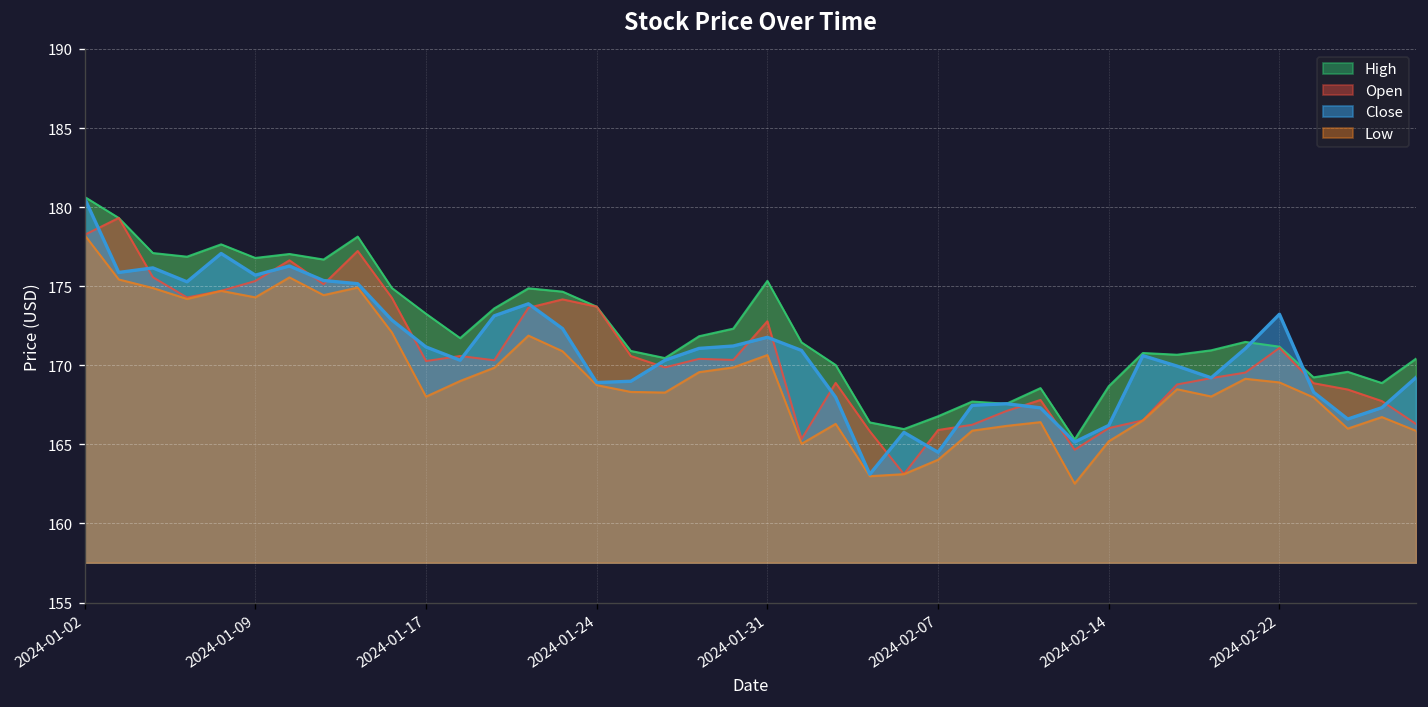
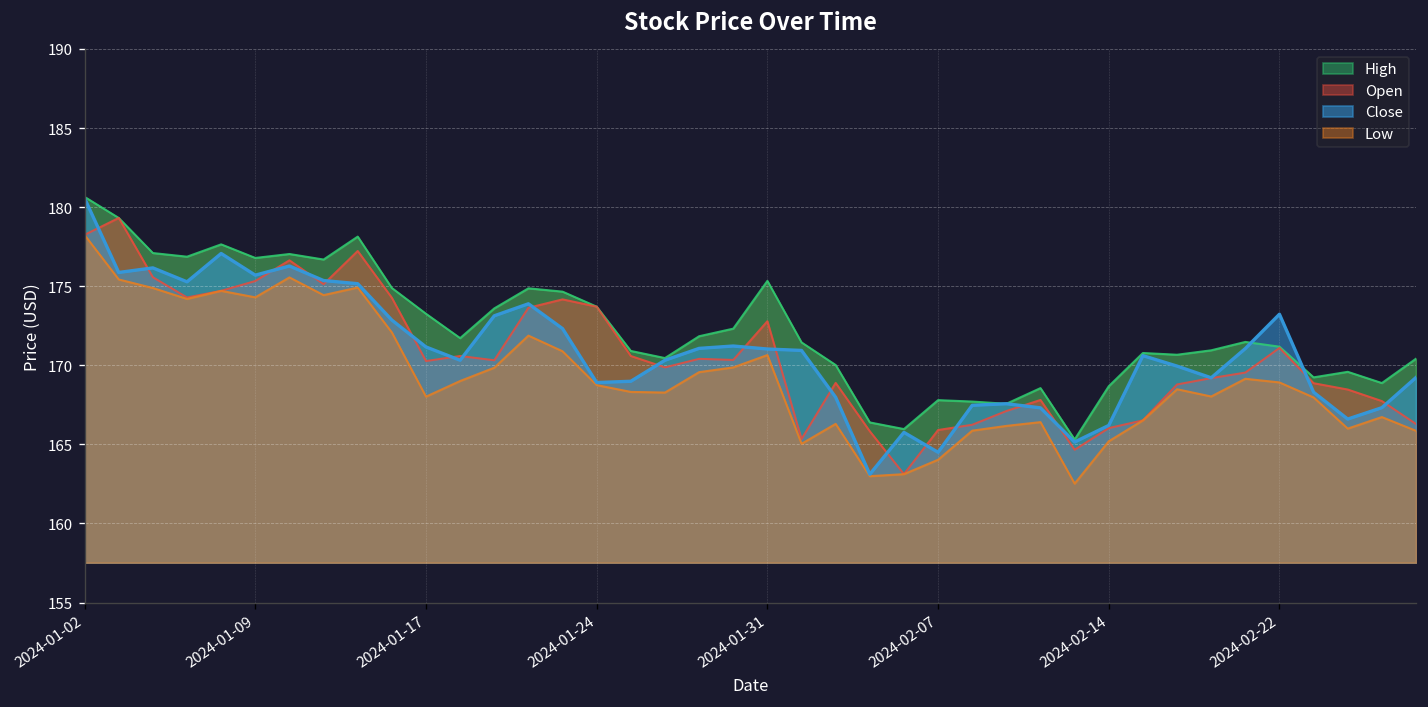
Close, 2024-01-31: 171.8 -> 171.0
High, 2024-02-07: 166.8 -> 167.8
